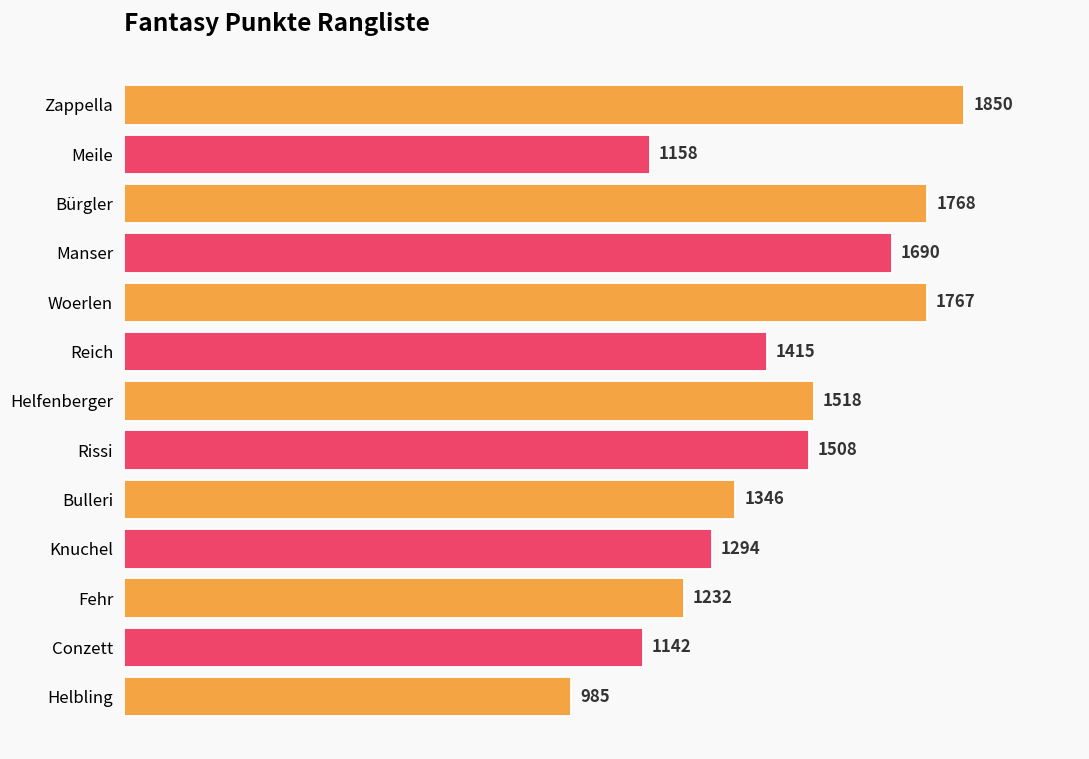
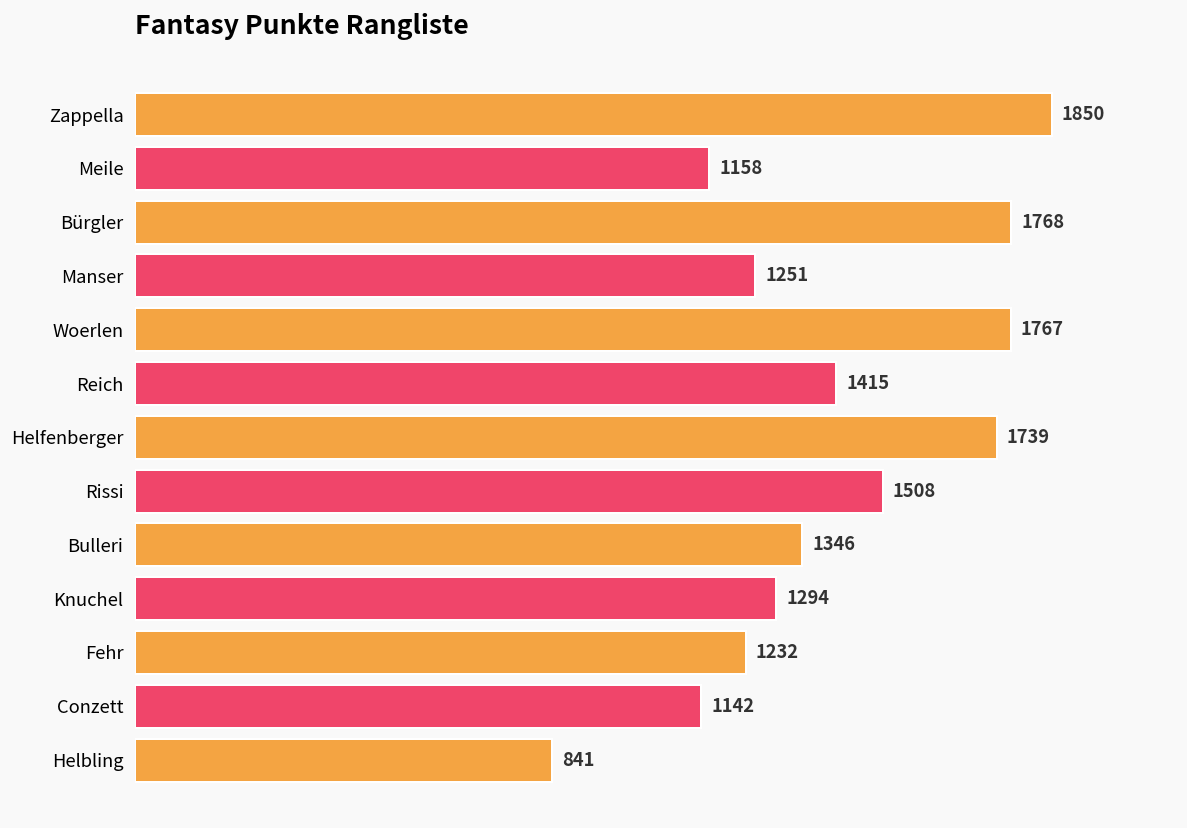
Manser: 1690 -> 1251
Helfenberger: 1518 -> 1739
Helbling: 985 -> 841
